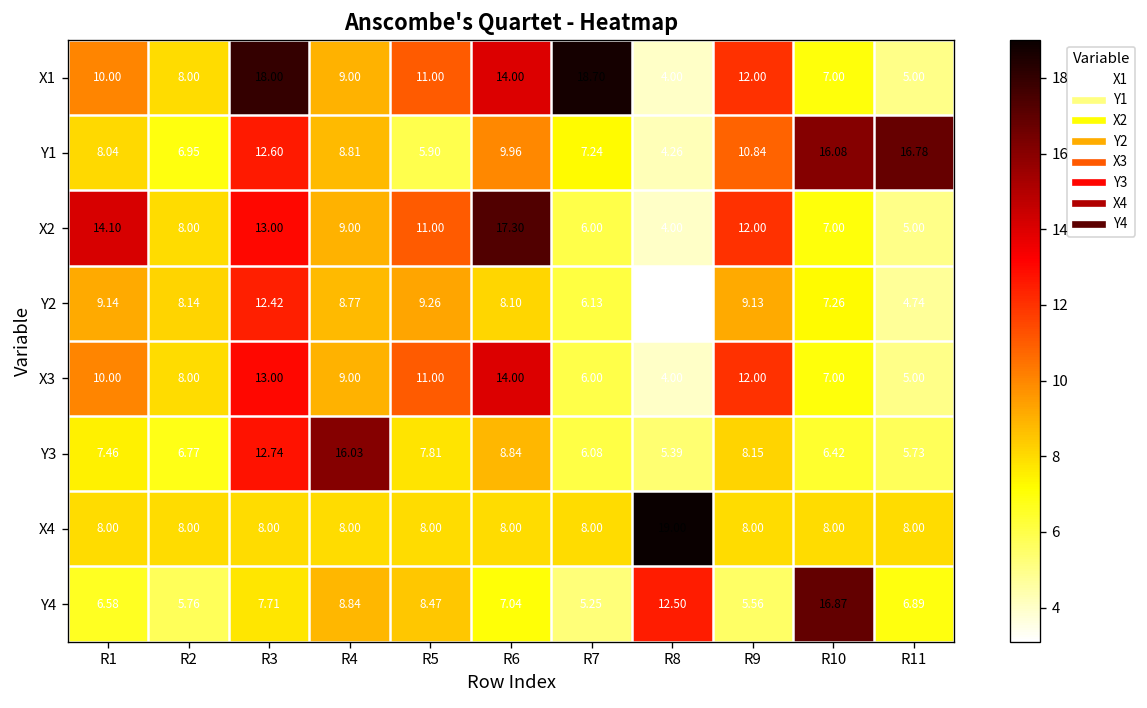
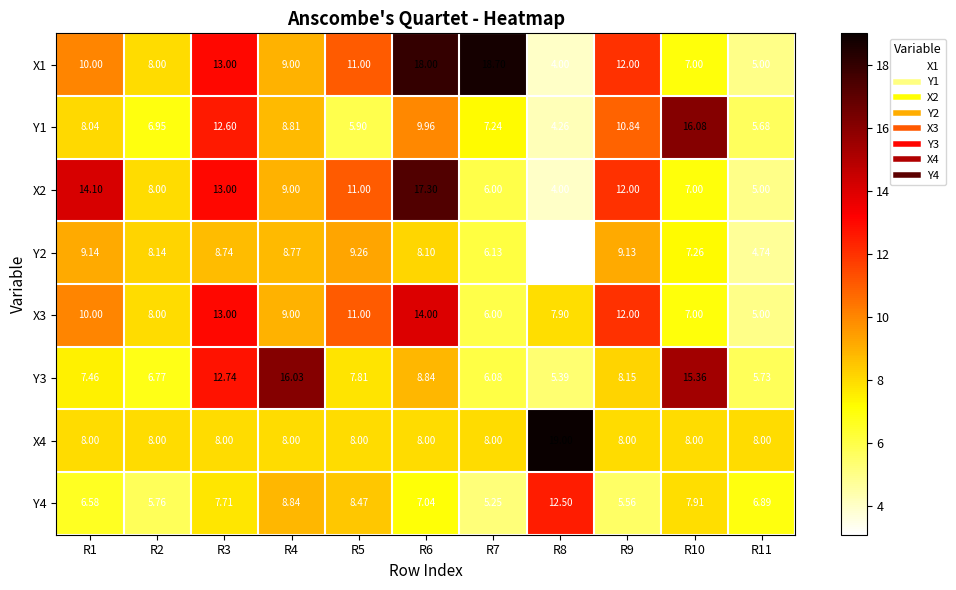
X1, R3: 18.00 -> 13.00
X1, R6: 14.00 -> 18.00
Y1, R11: 16.78 -> 5.68
Y2, R3: 12.42 -> 8.74
X3, R8: 4.00 -> 7.90
Y3, R10: 6.42 -> 15.36
Y4, R10: 16.87 -> 7.91
